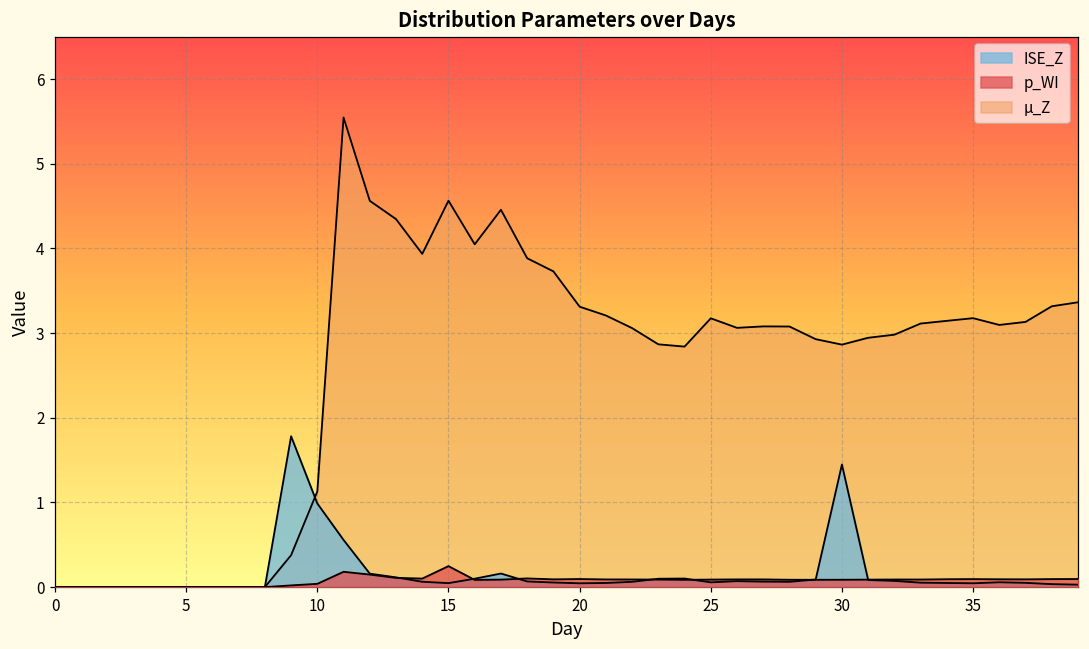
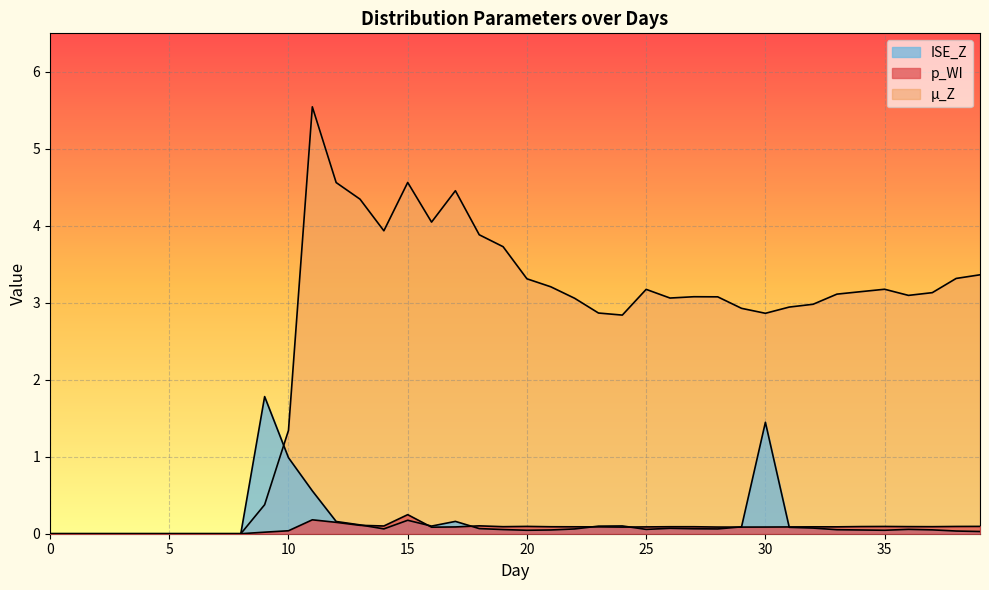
µ_Z, 10: 1.1 -> 1.3
ISE_Z, 15: 0.0 -> 0.2
